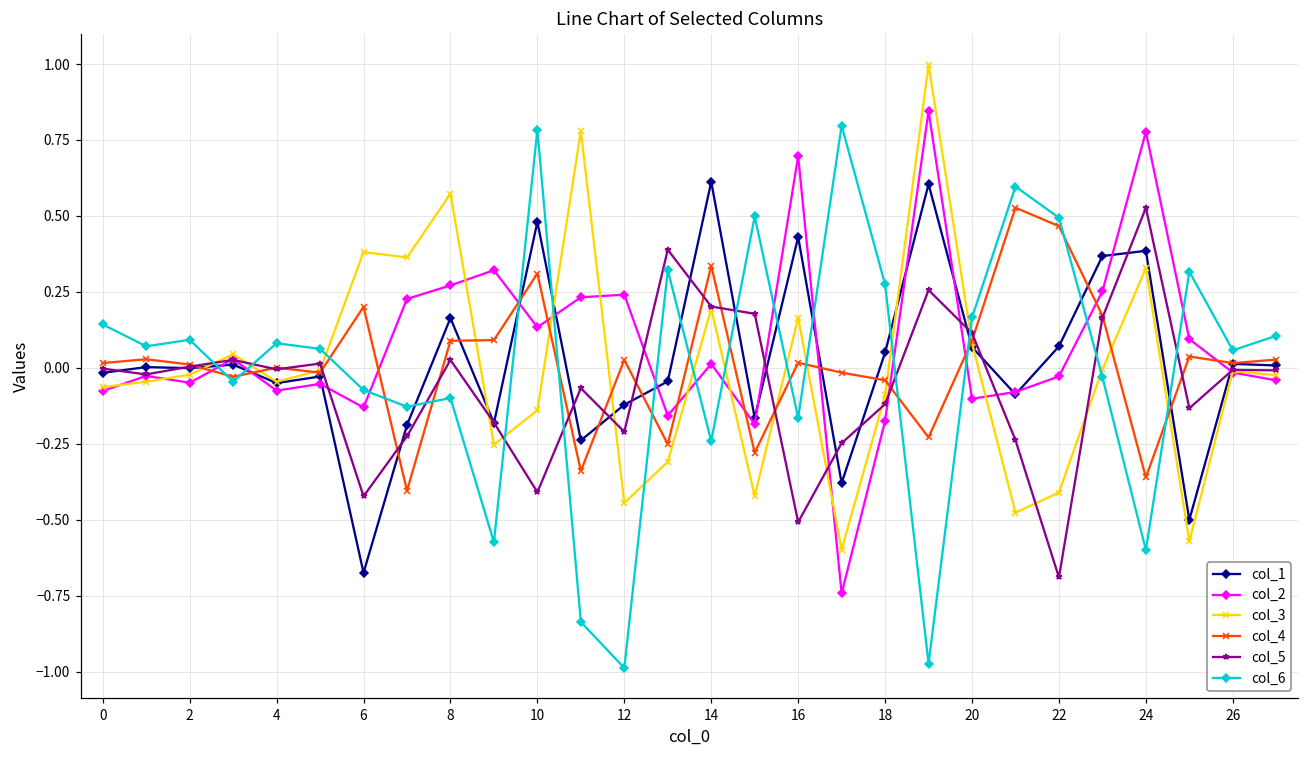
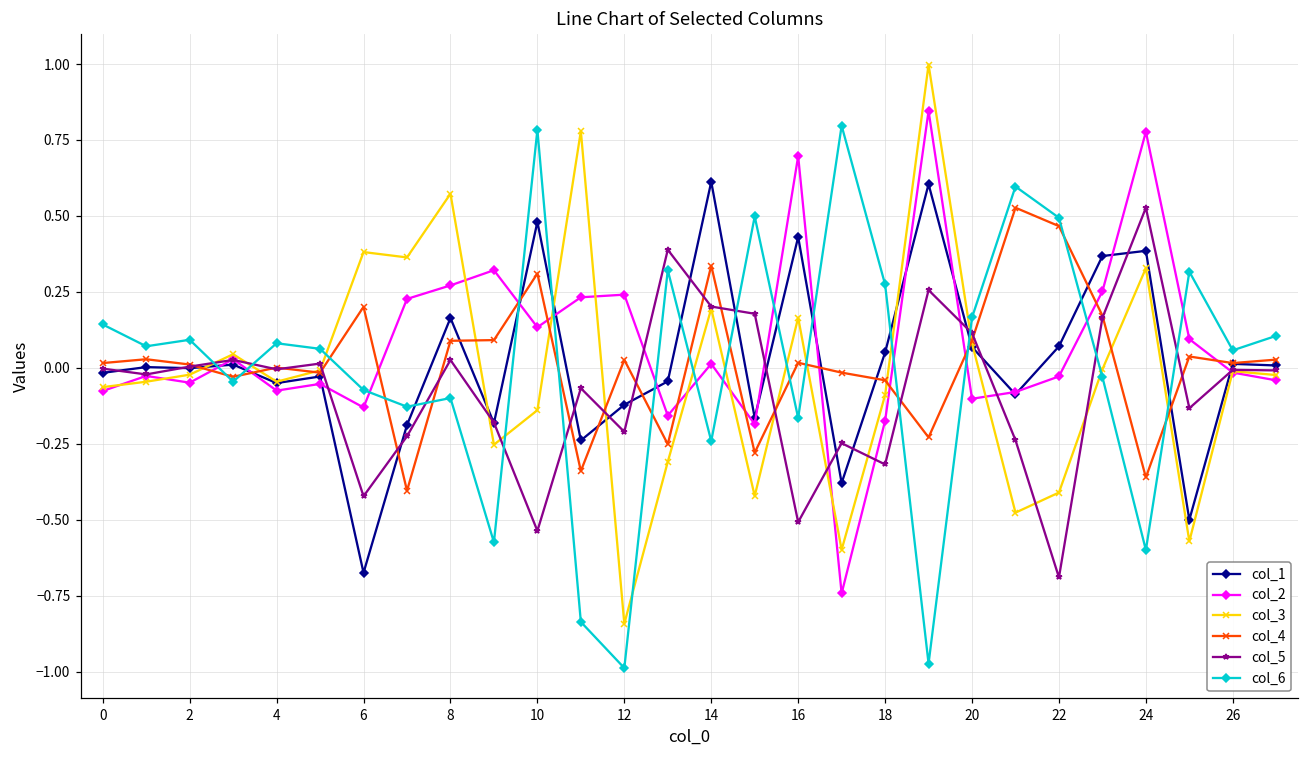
col_5, 10: -0.41 -> -0.54
col_3, 12: -0.44 -> -0.84
col_5, 18: -0.12 -> -0.32
